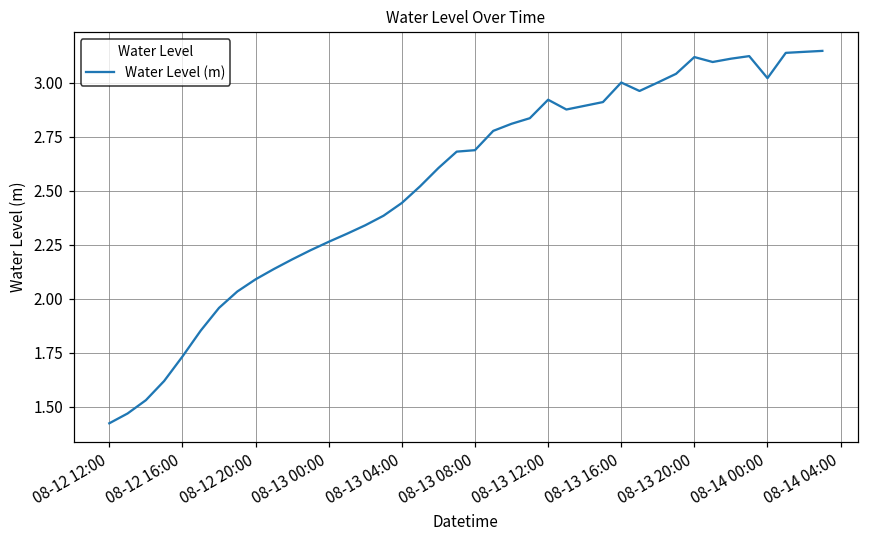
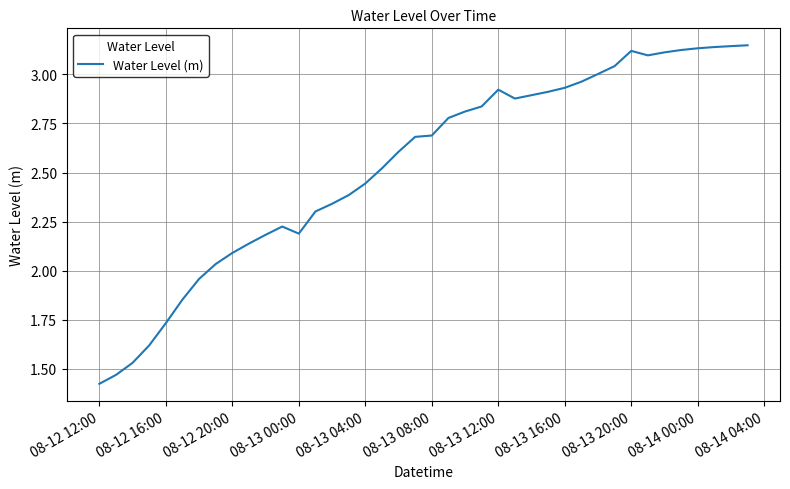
08-13 00:00: 2.26 -> 2.19
08-13 16:00: 3.00 -> 2.93
08-14 00:00: 3.02 -> 3.13
